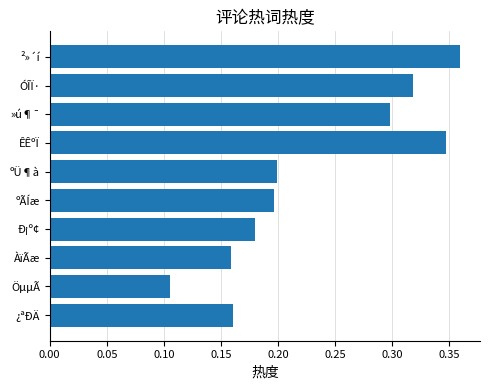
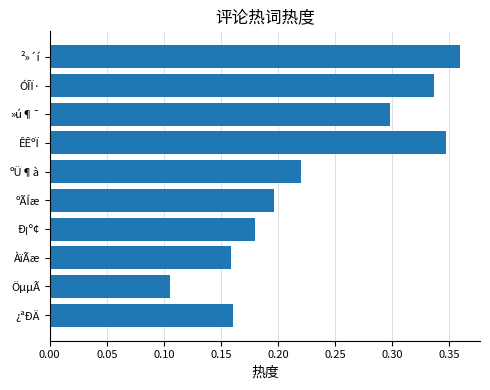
ÓÎÏ·: 0.318 -> 0.336
ºÜ¶à: 0.199 -> 0.220
